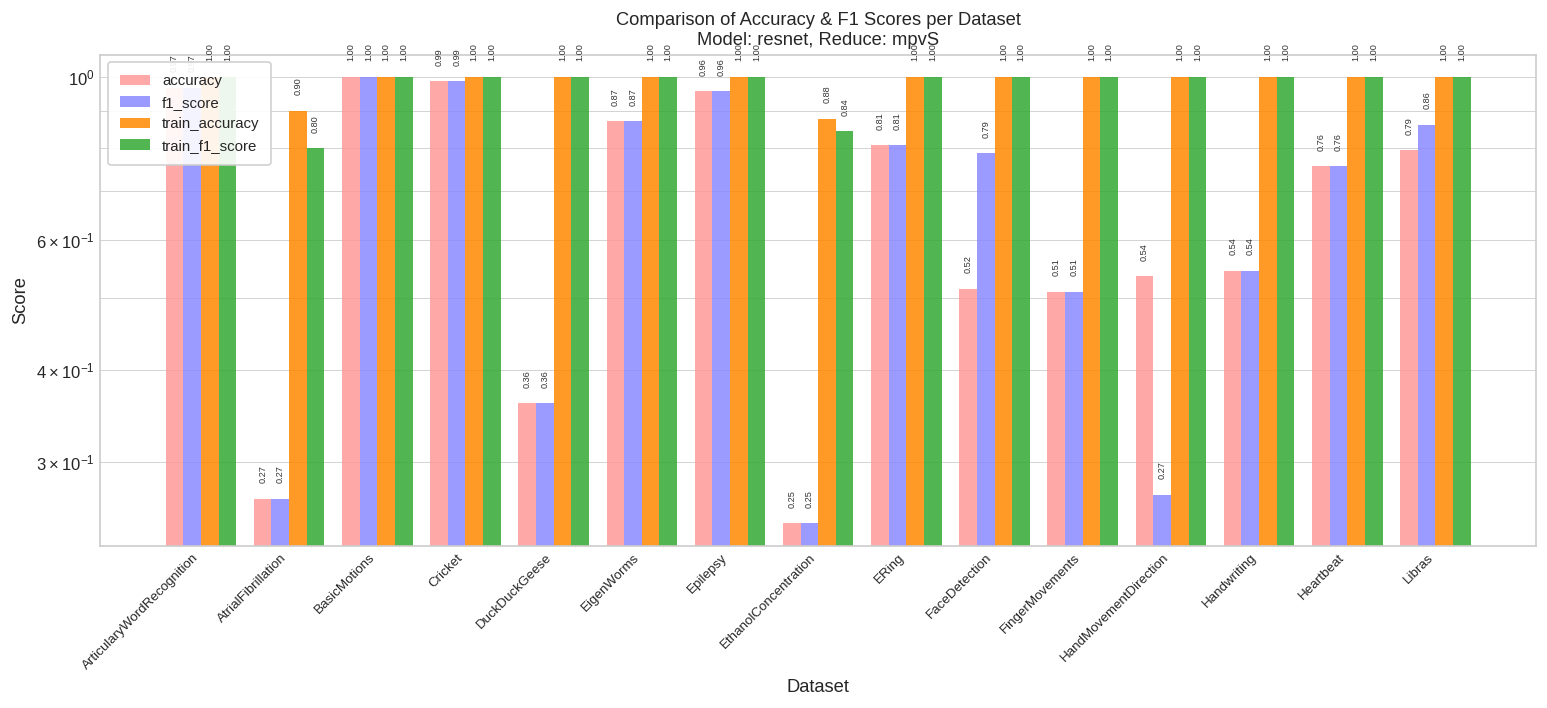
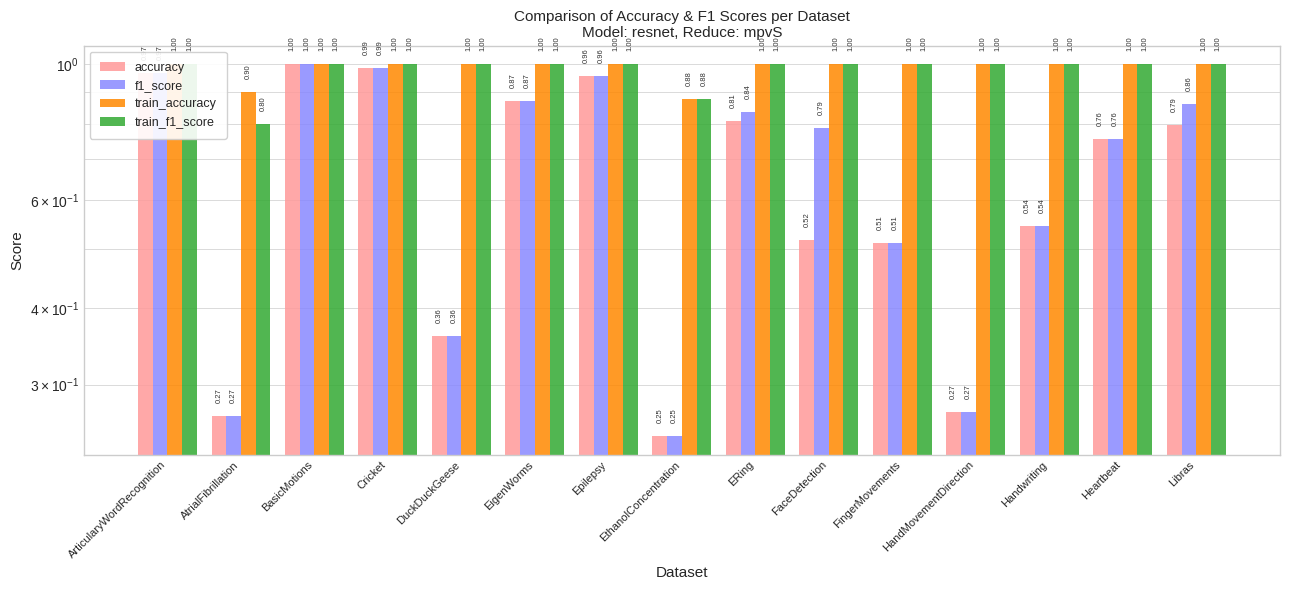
train_f1_score, EthanolConcentration: 0.84 -> 0.88
f1_score, ERing: 0.81 -> 0.84
accuracy, HandMovementDirection: 0.54 -> 0.27
